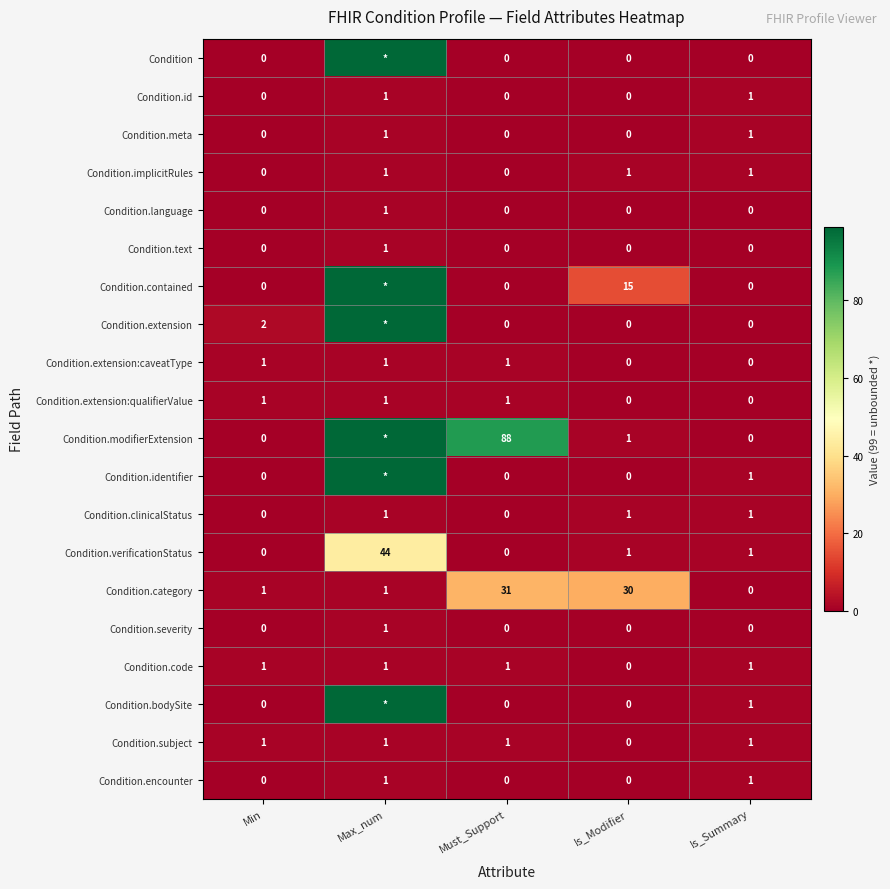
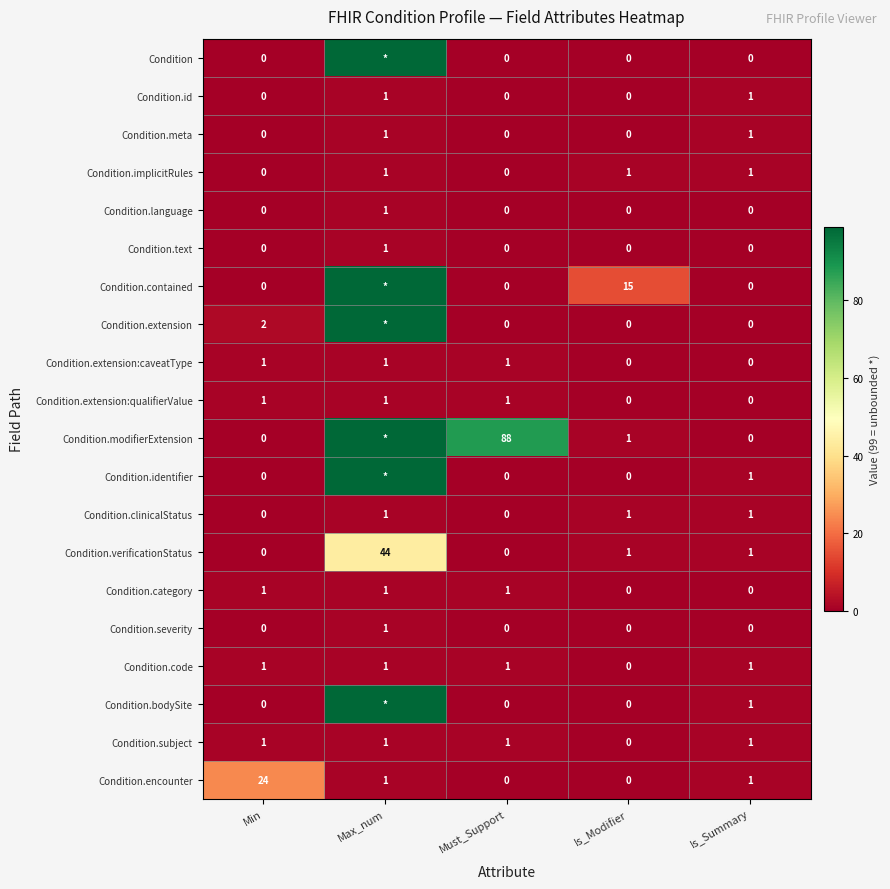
Condition.category, Must_Support: 31 -> 1
Condition.category, Is_Modifier: 30 -> 0
Condition.encounter, Min: 0 -> 24
